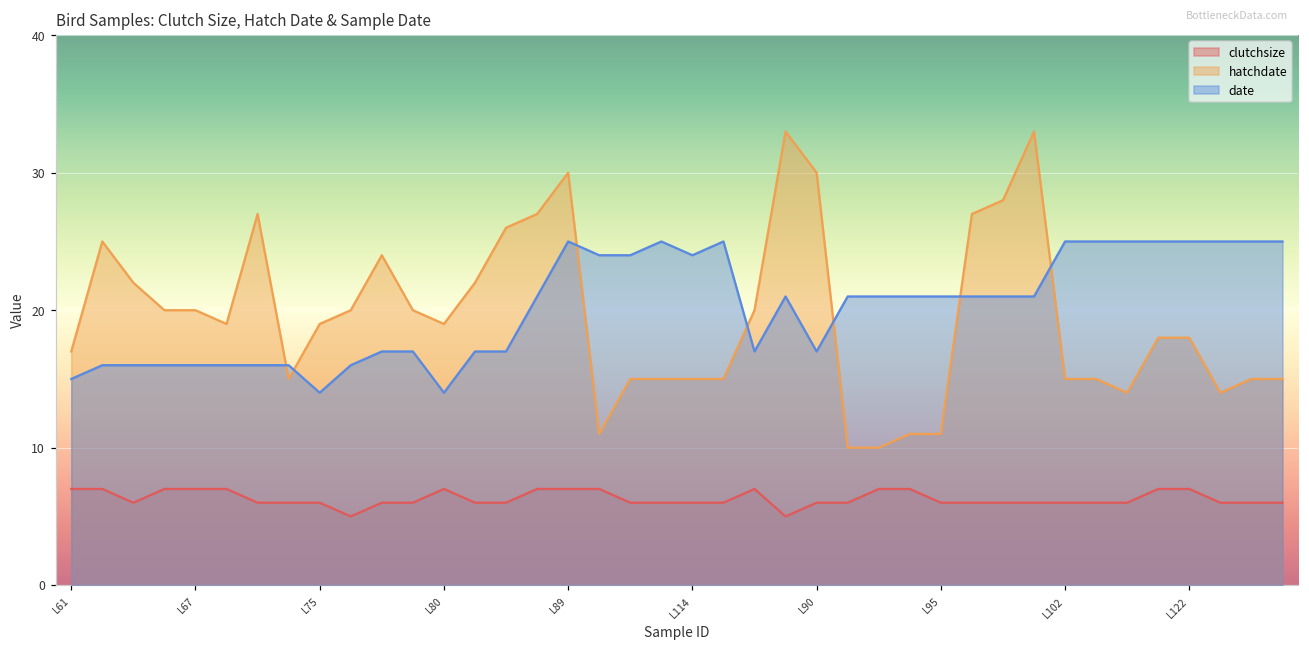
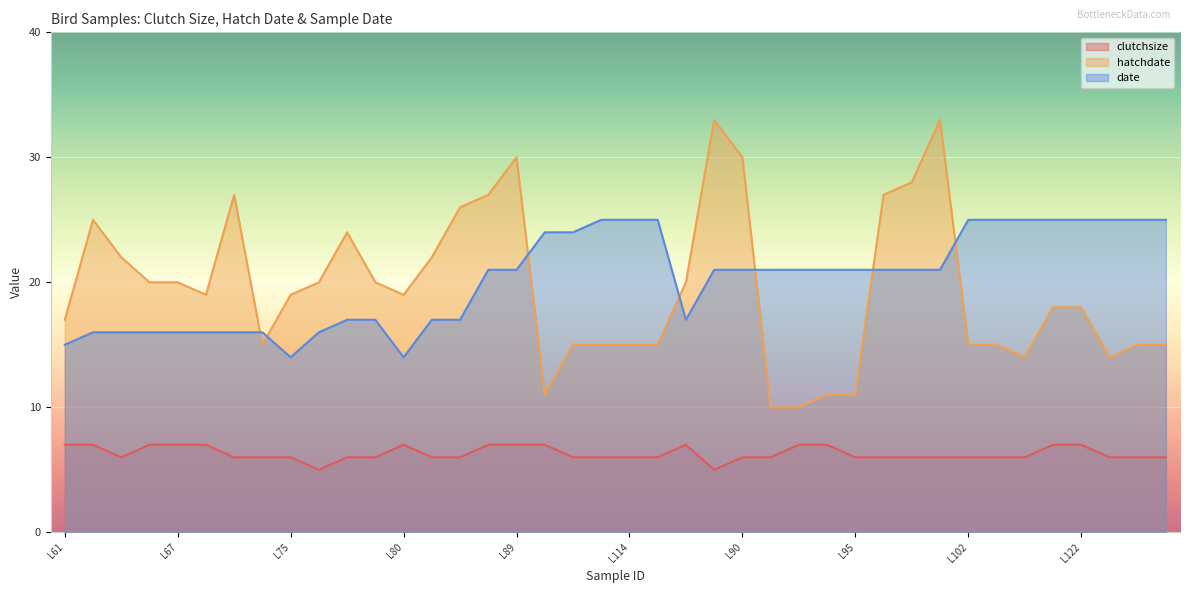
date, L89: 25 -> 21
date, L114: 24 -> 25
date, L90: 17 -> 21
